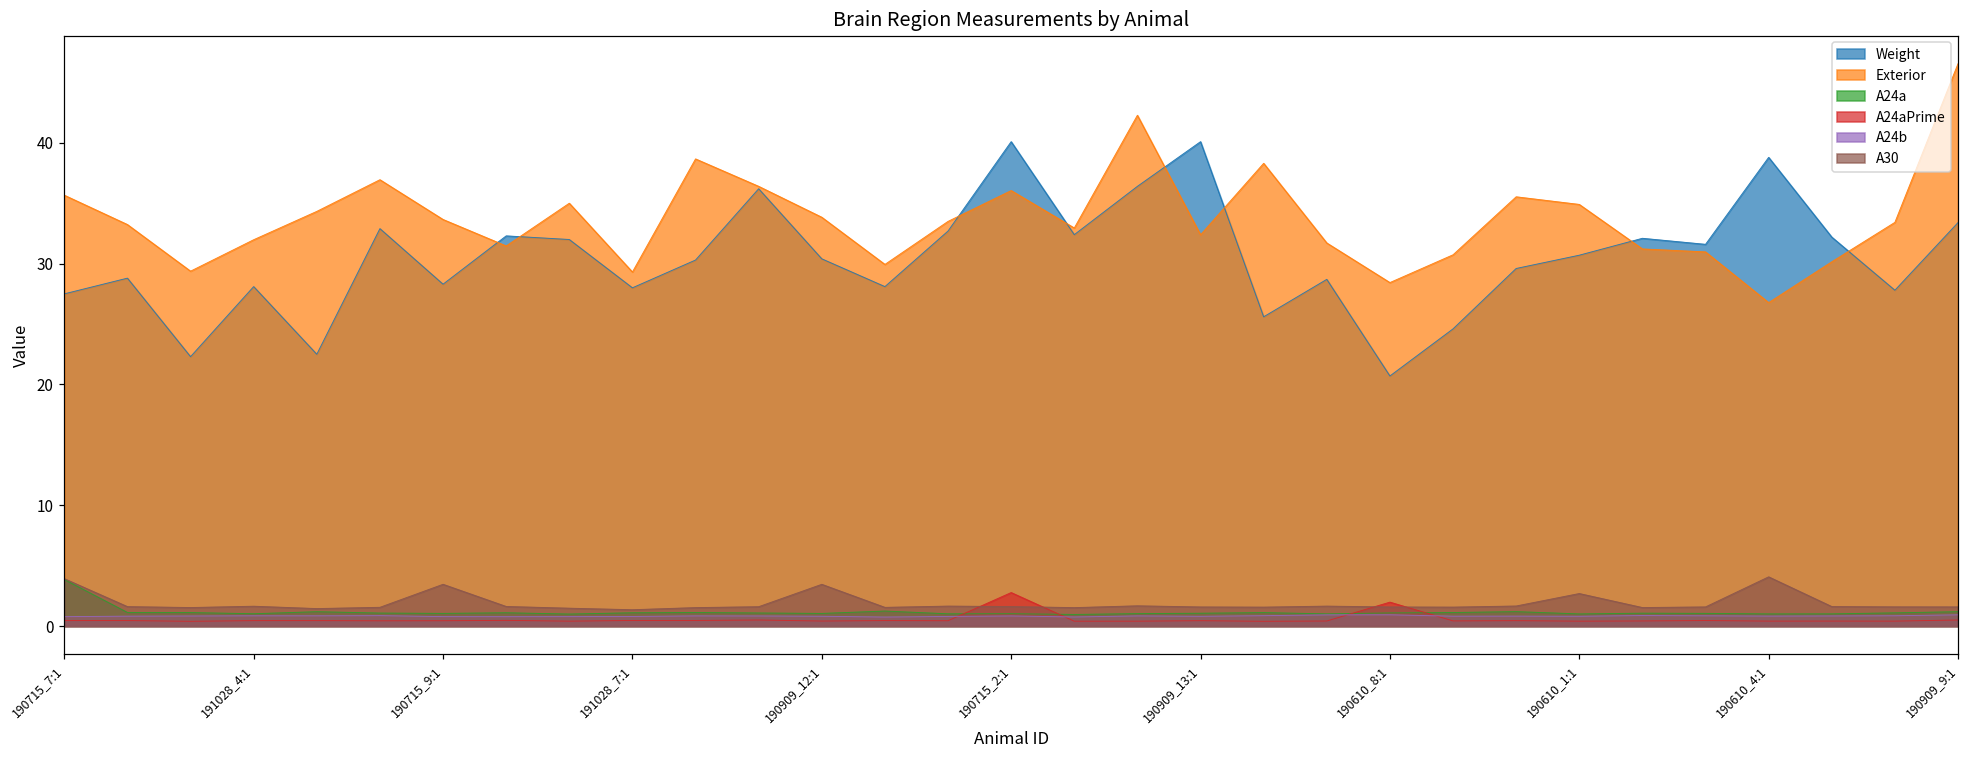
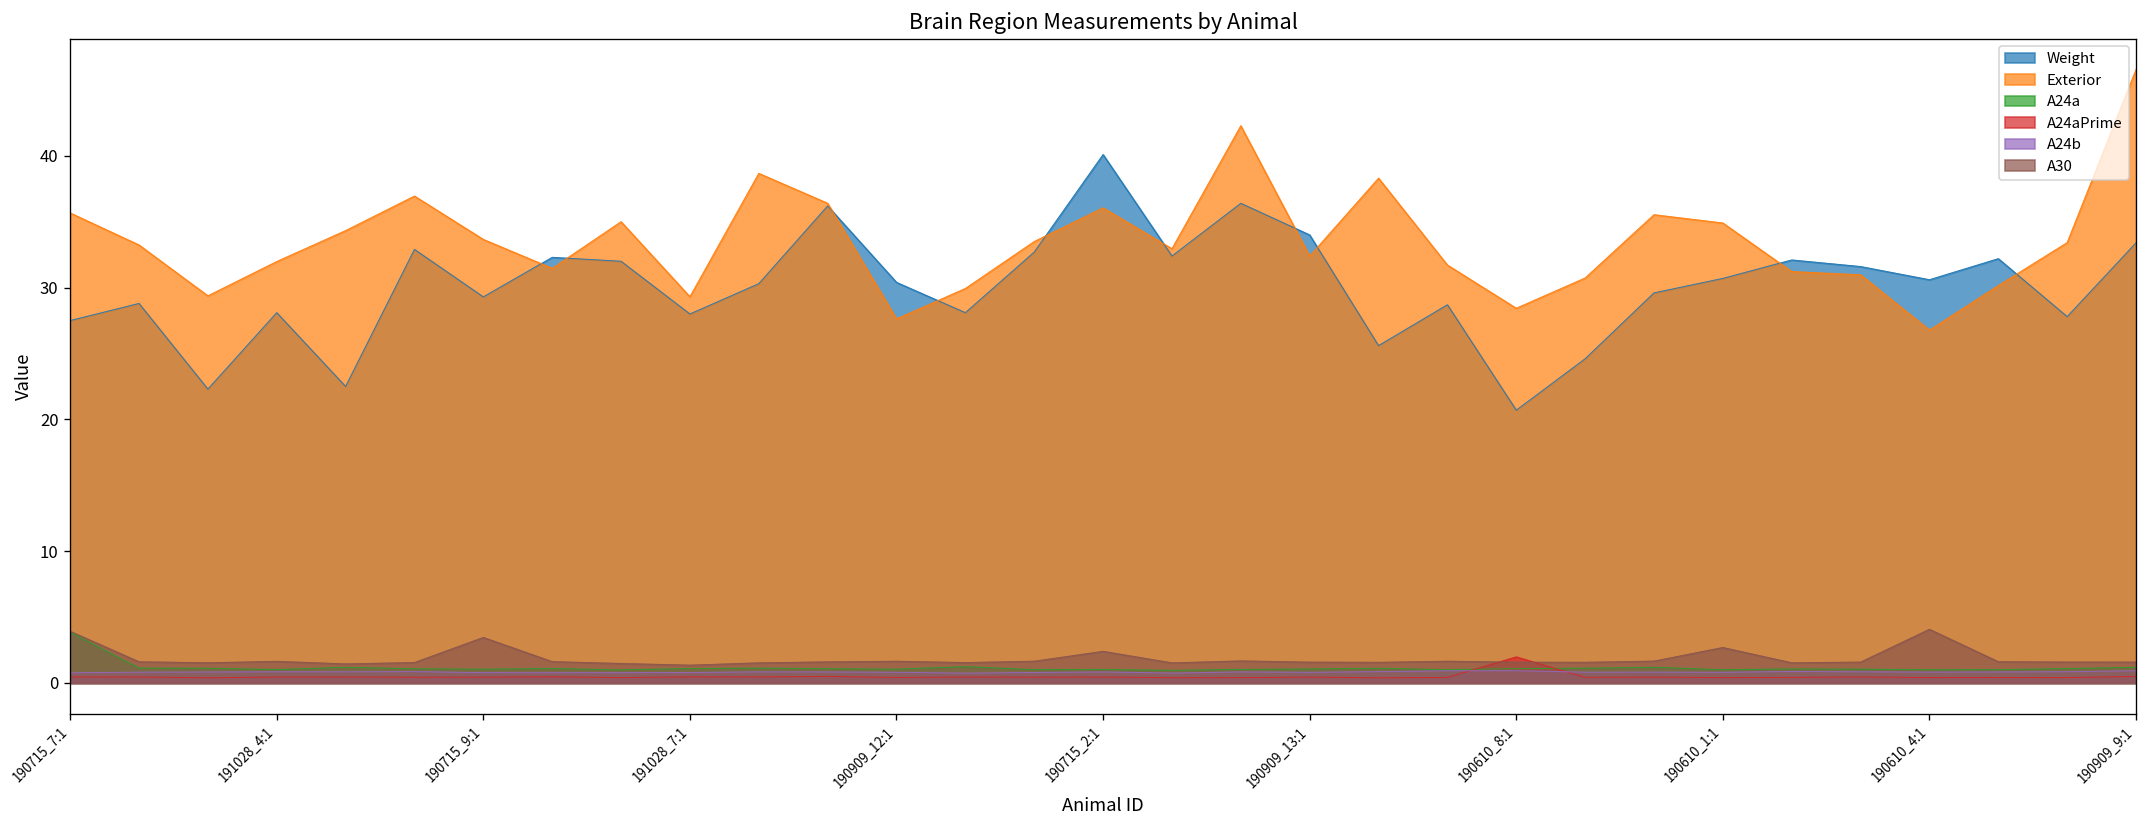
Weight, 190715_9:1: 28.3 -> 29.3
Exterior, 190909_12:1: 33.8 -> 27.6
A30, 190909_12:1: 3.5 -> 1.6
A24aPrime, 190715_2:1: 2.8 -> 0.5
A30, 190715_2:1: 1.6 -> 2.4
Weight, 190909_13:1: 40.1 -> 34.0
Weight, 190610_4:1: 38.8 -> 30.6
